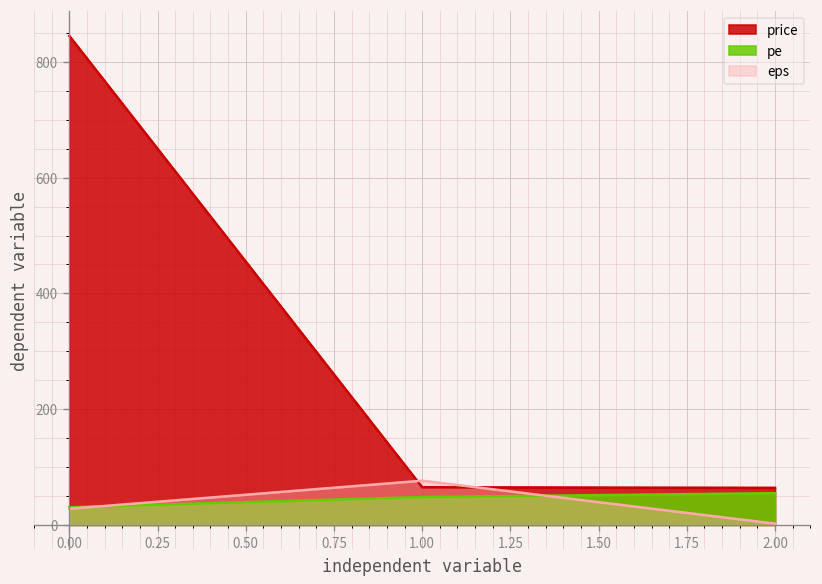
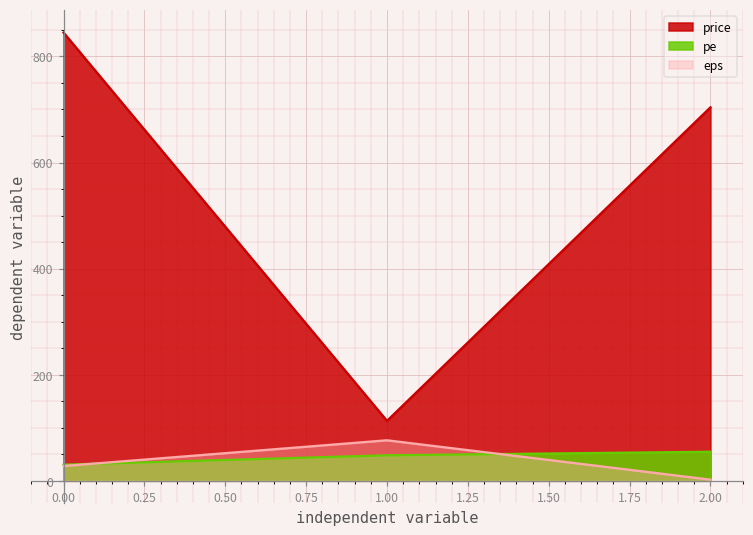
price, 1.00: 70 -> 110
price, 2.00: 60 -> 700
